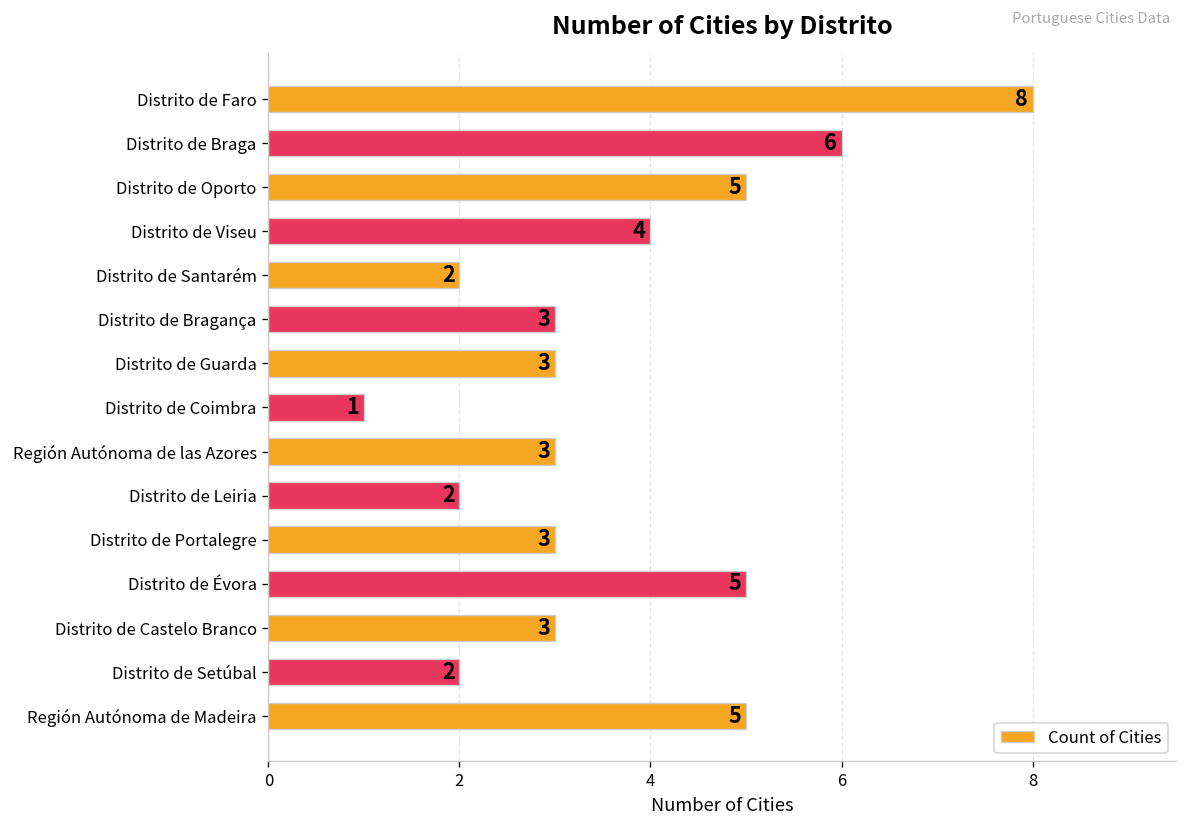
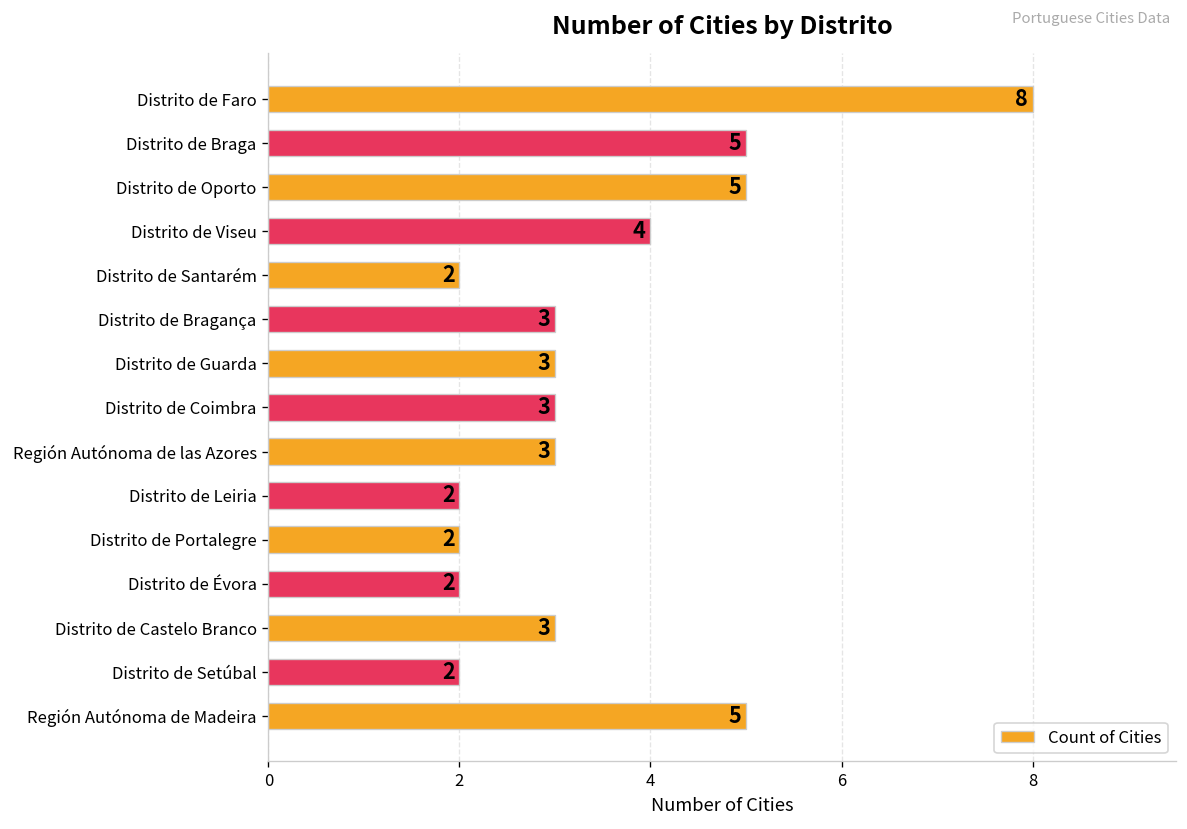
Distrito de Braga: 6 -> 5
Distrito de Coimbra: 1 -> 3
Distrito de Portalegre: 3 -> 2
Distrito de Évora: 5 -> 2
